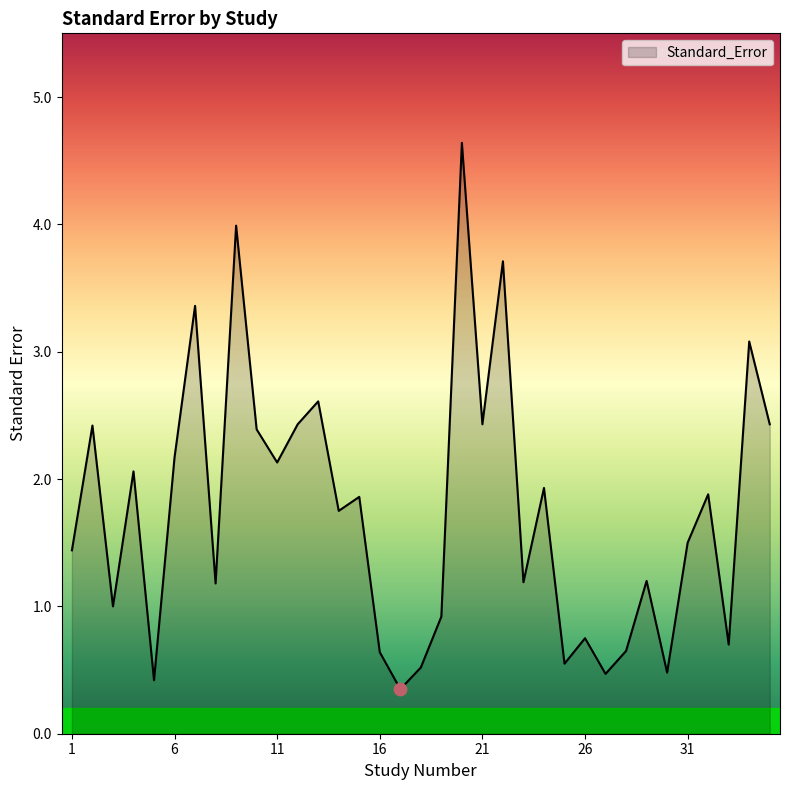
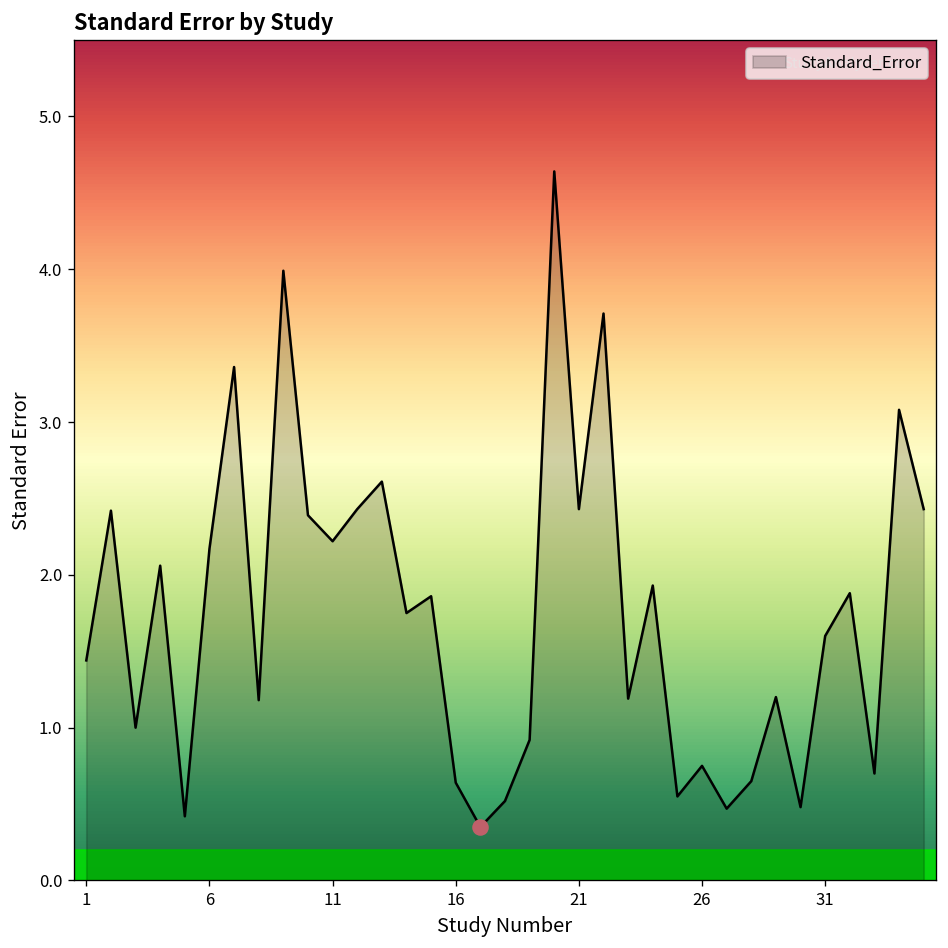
Standard_Error, 11: 2.13 -> 2.22
Standard_Error, 31: 1.5 -> 1.6
